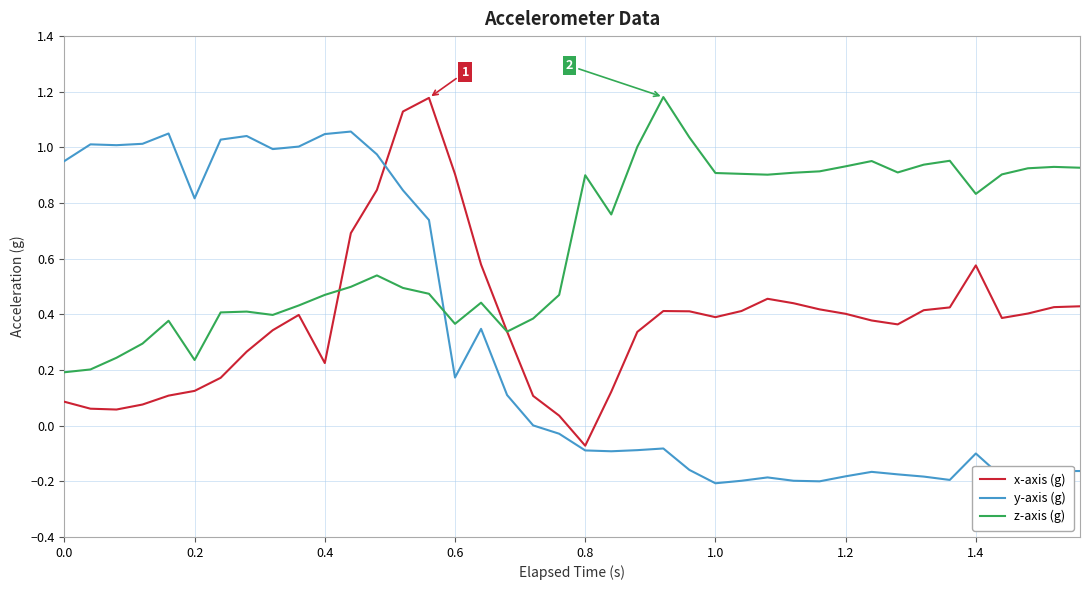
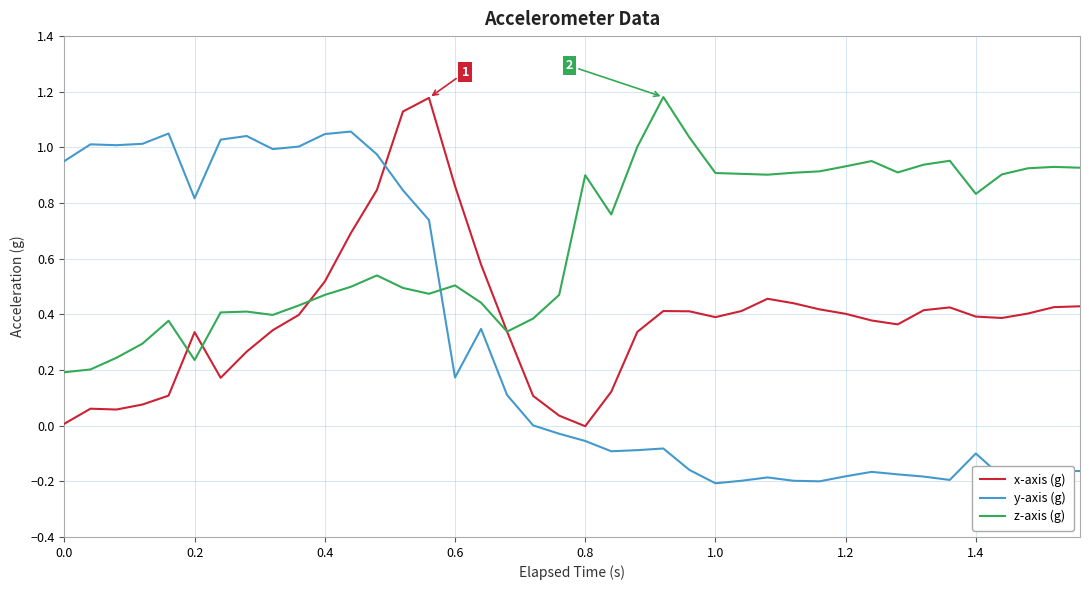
x-axis (g), 0.0: 0.09 -> 0.01
x-axis (g), 0.2: 0.13 -> 0.34
x-axis (g), 0.4: 0.23 -> 0.52
x-axis (g), 0.6: 0.90 -> 0.86
z-axis (g), 0.6: 0.37 -> 0.50
x-axis (g), 0.8: -0.07 -> 0.00
y-axis (g), 0.8: -0.09 -> -0.06
x-axis (g), 1.4: 0.58 -> 0.39
